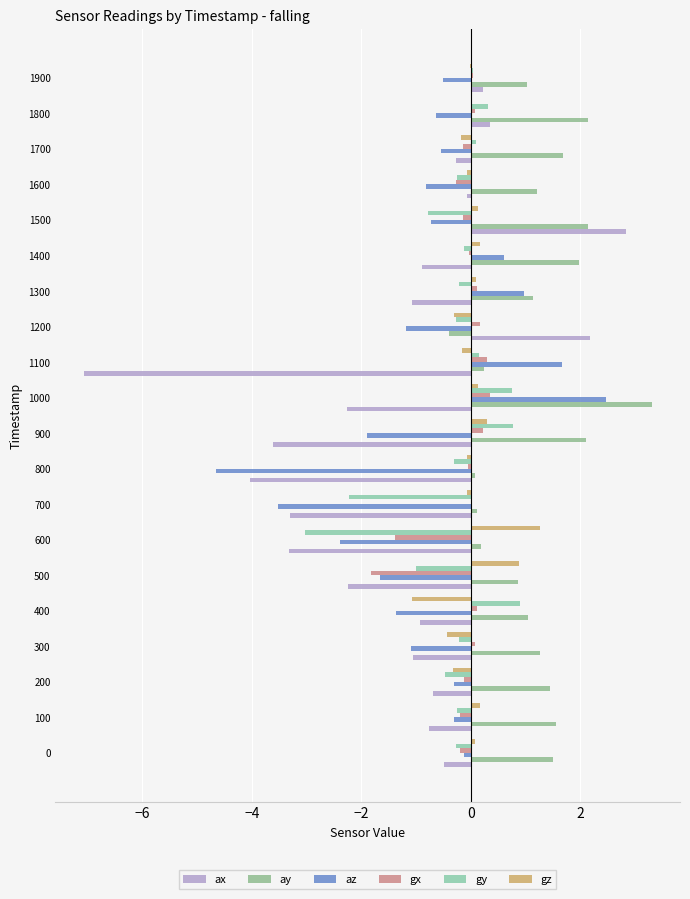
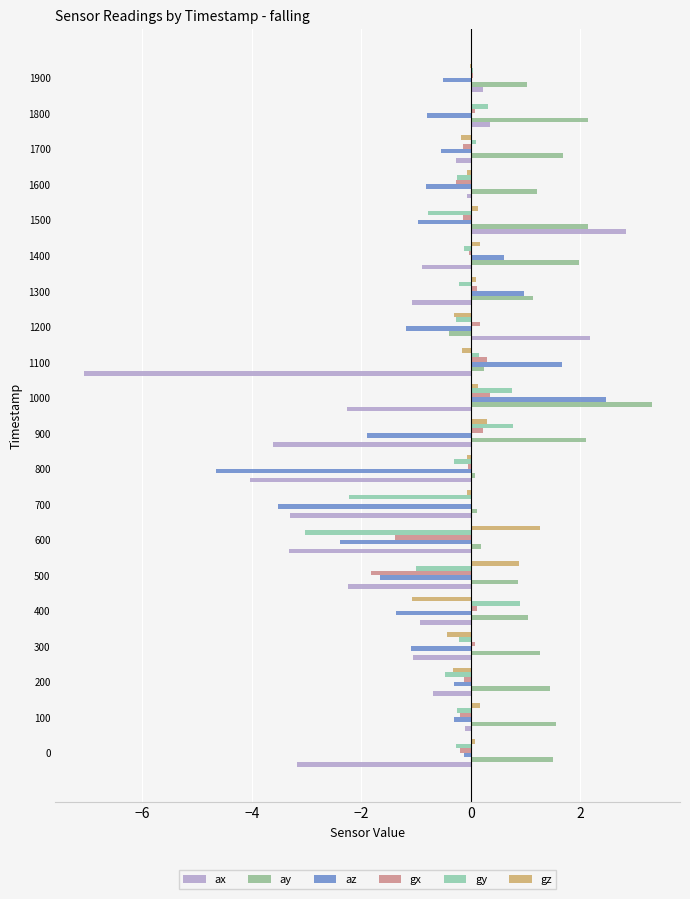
az, 1800: -0.6 -> -0.8
az, 1500: -0.7 -> -1.0
ax, 100: -0.8 -> -0.1
ax, 0: -0.5 -> -3.2
